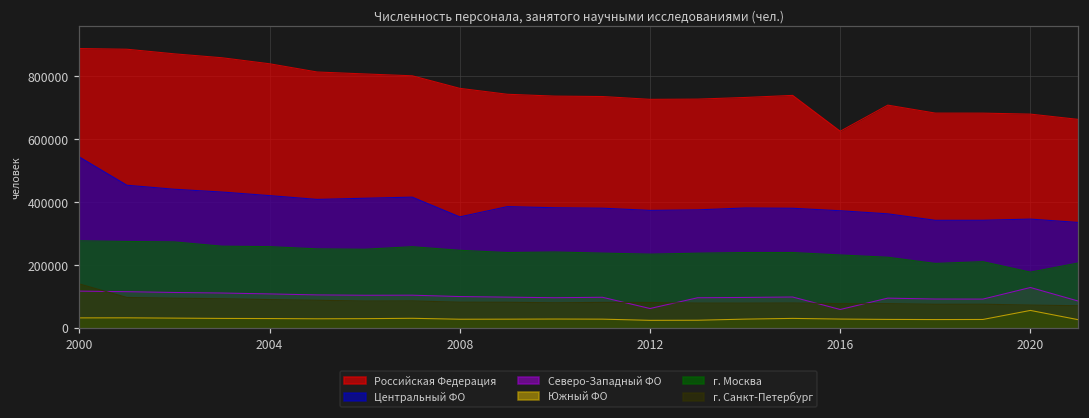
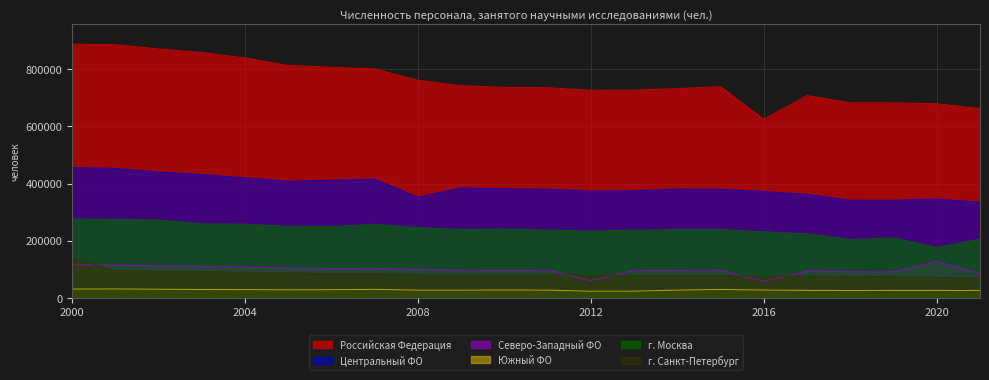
Центральный ФО, 2000: 540000 -> 460000
Южный ФО, 2020: 60000 -> 30000
